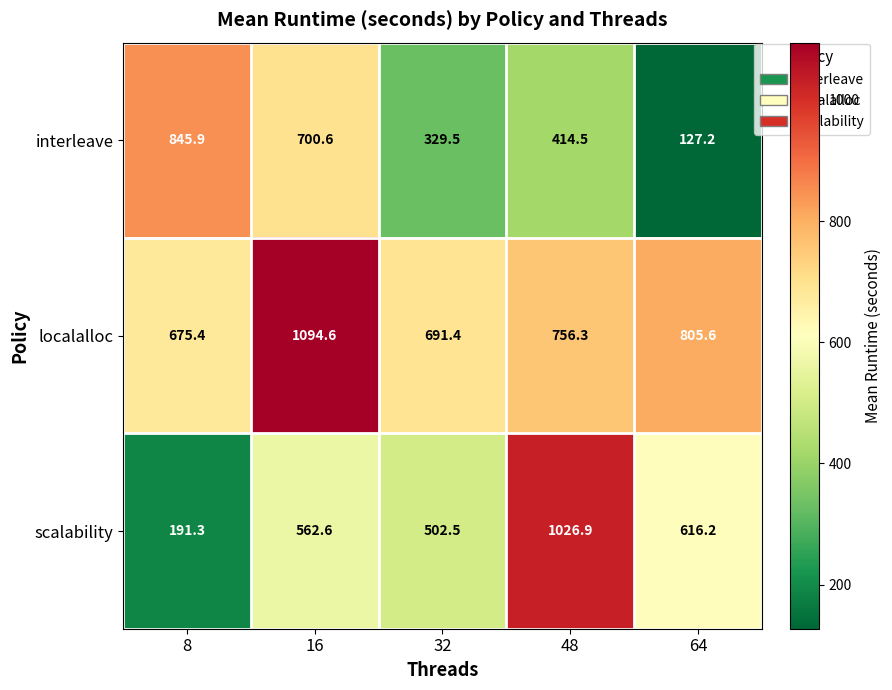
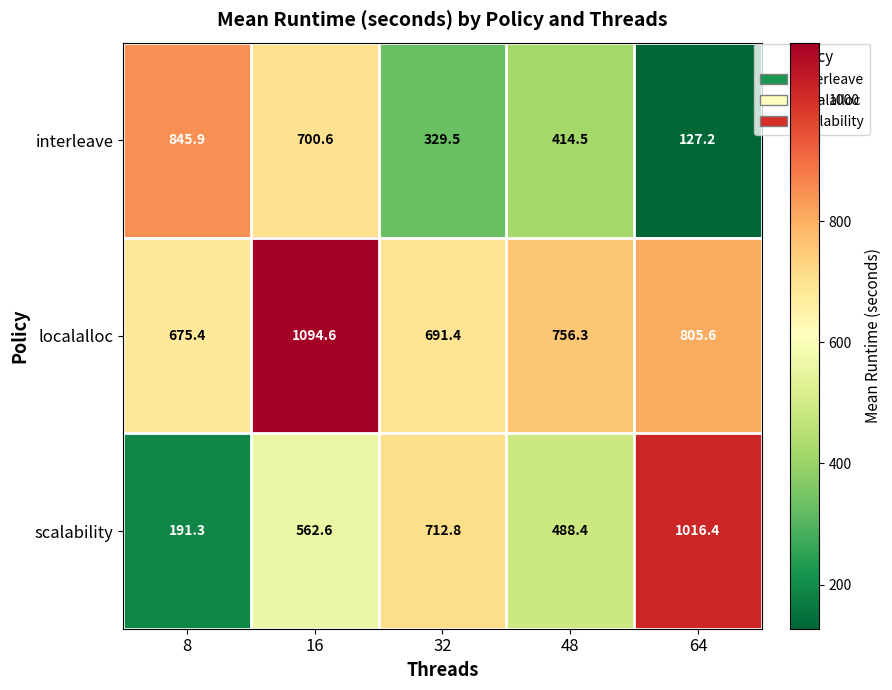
scalability, 32: 502.5 -> 712.8
scalability, 48: 1026.9 -> 488.4
scalability, 64: 616.2 -> 1016.4
